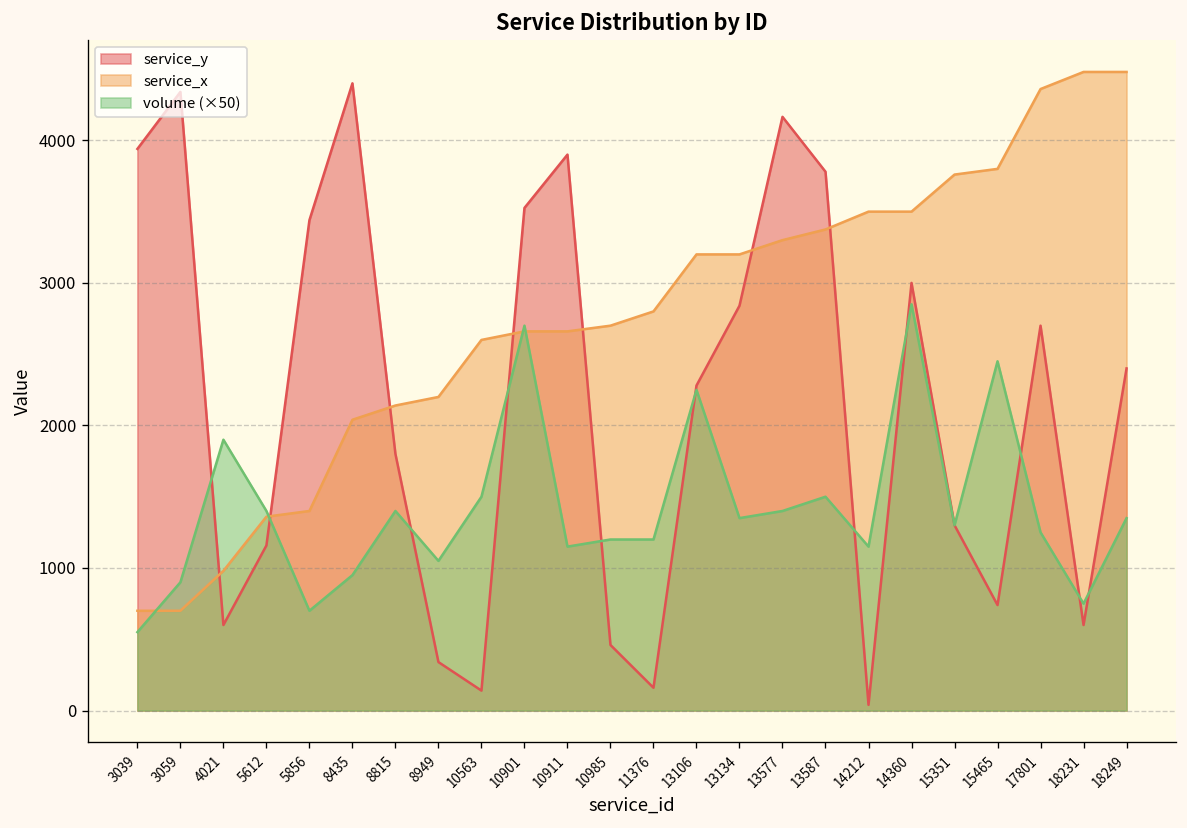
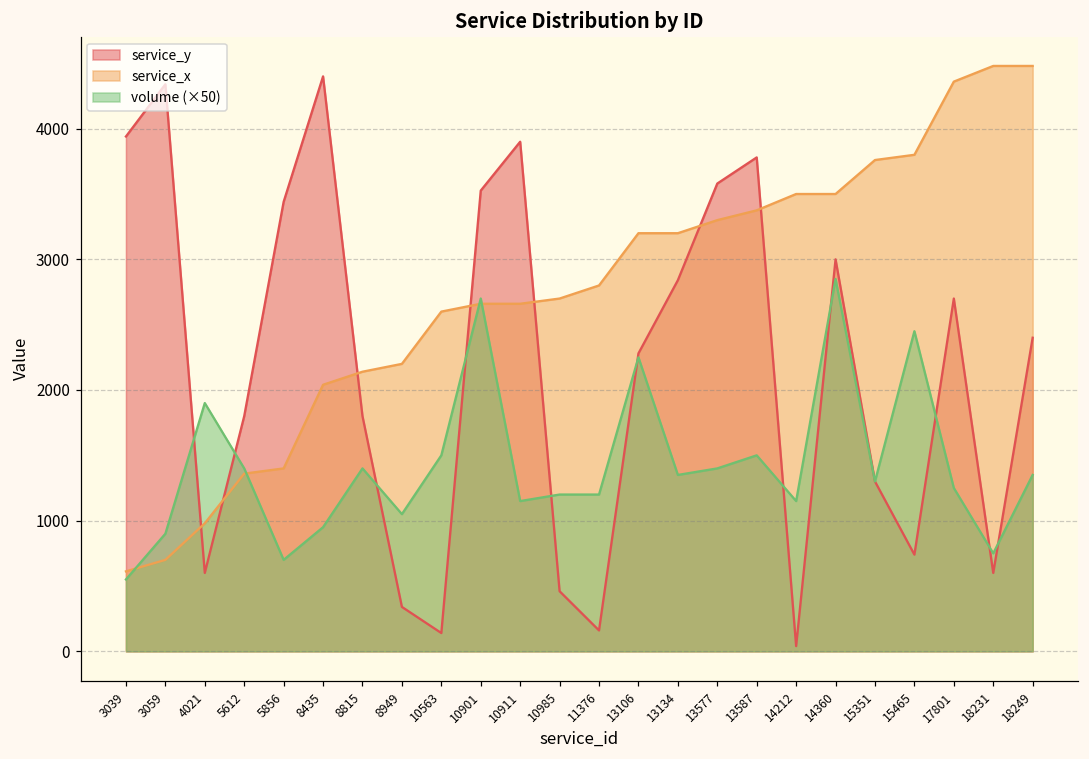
service_x, 3039: 700 -> 610
service_y, 5612: 1160 -> 1800
service_y, 13577: 4170 -> 3580
